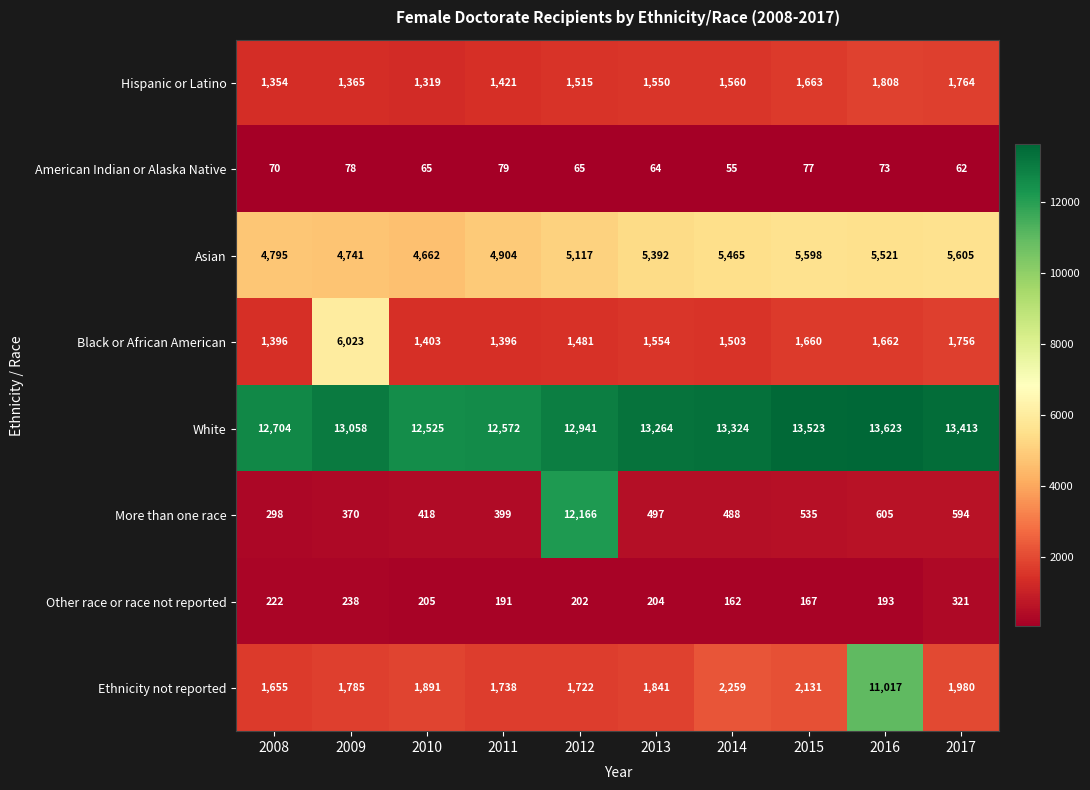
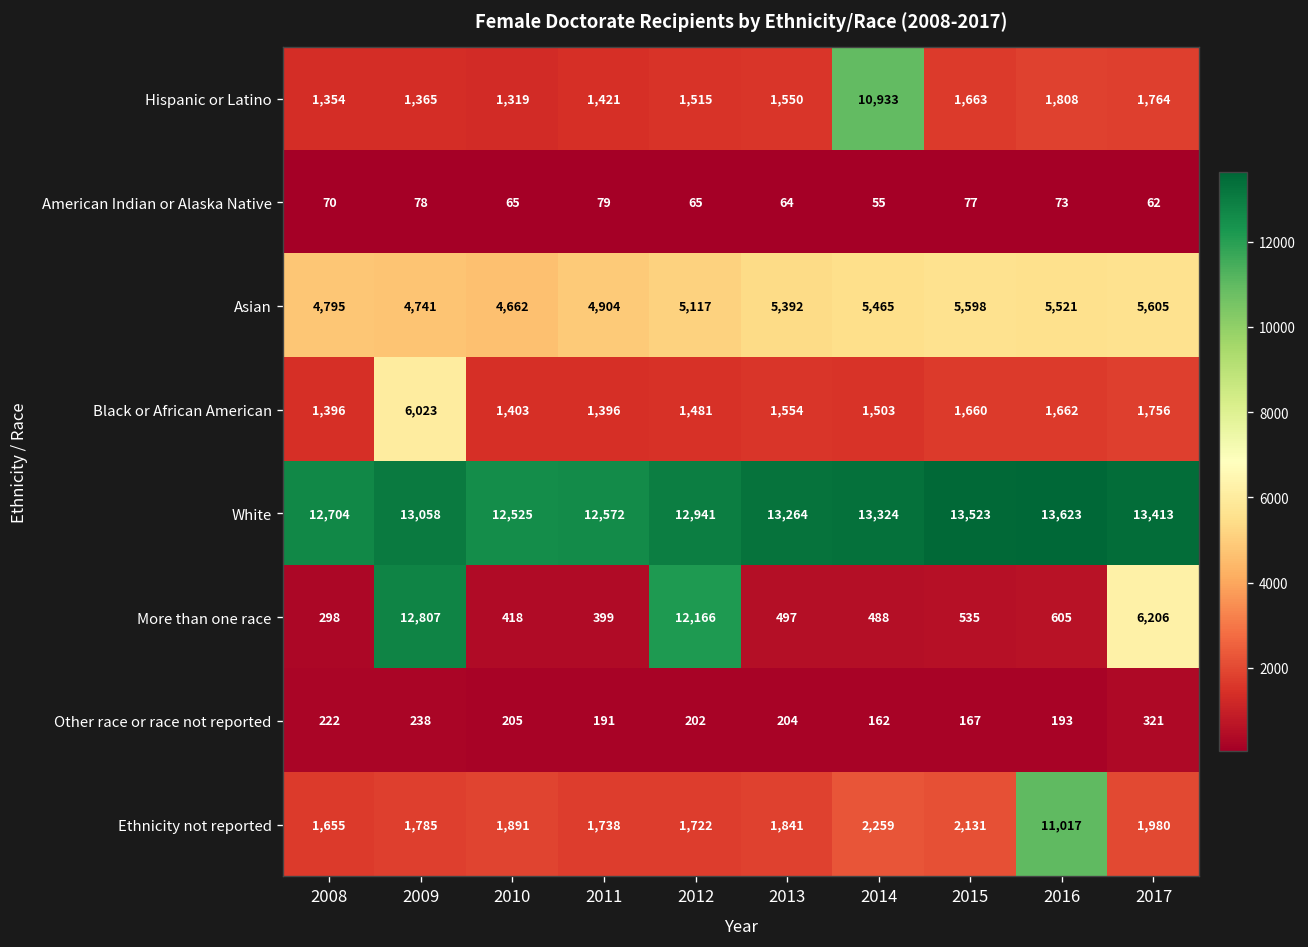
Hispanic or Latino, 2014: 1,560 -> 10,933
More than one race, 2009: 370 -> 12,807
More than one race, 2017: 594 -> 6,206
